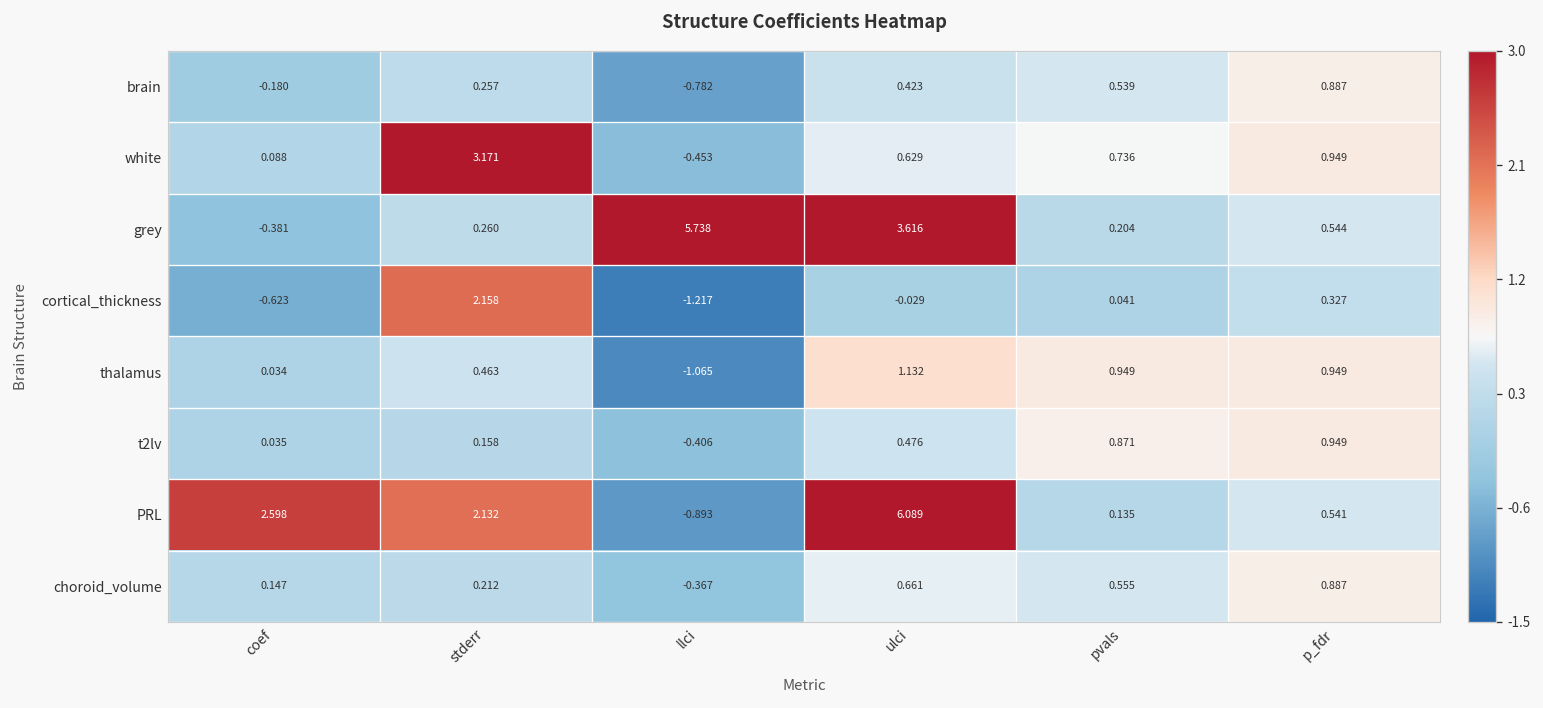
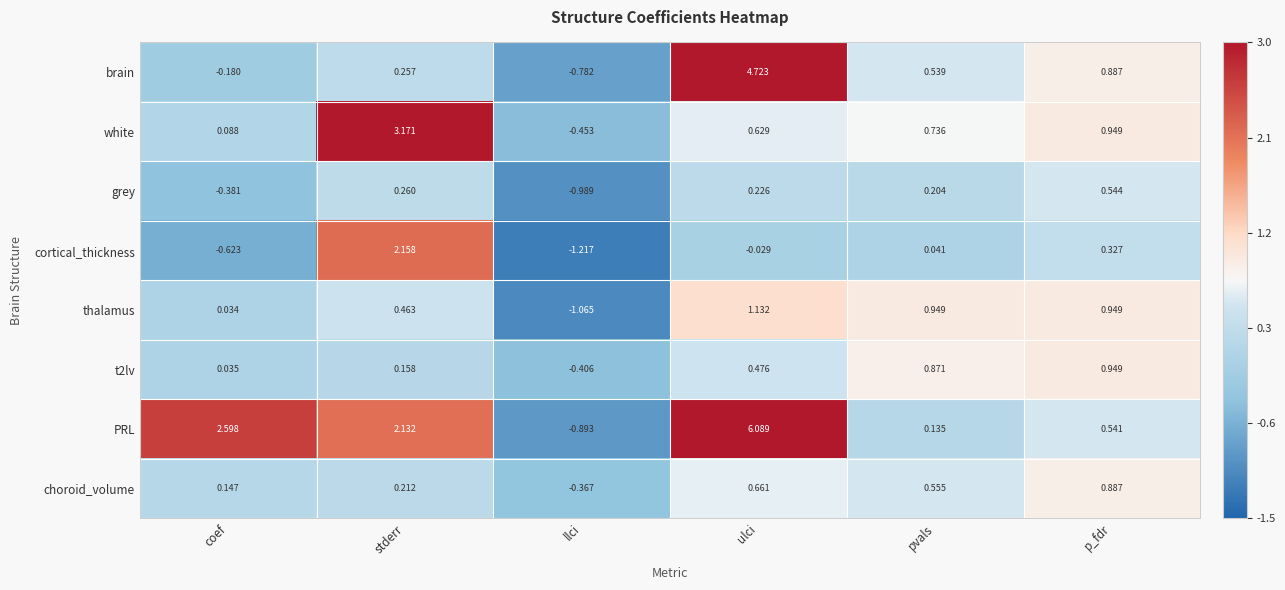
brain, ulci: 0.423 -> 4.723
grey, llci: 5.738 -> -0.989
grey, ulci: 3.616 -> 0.226
